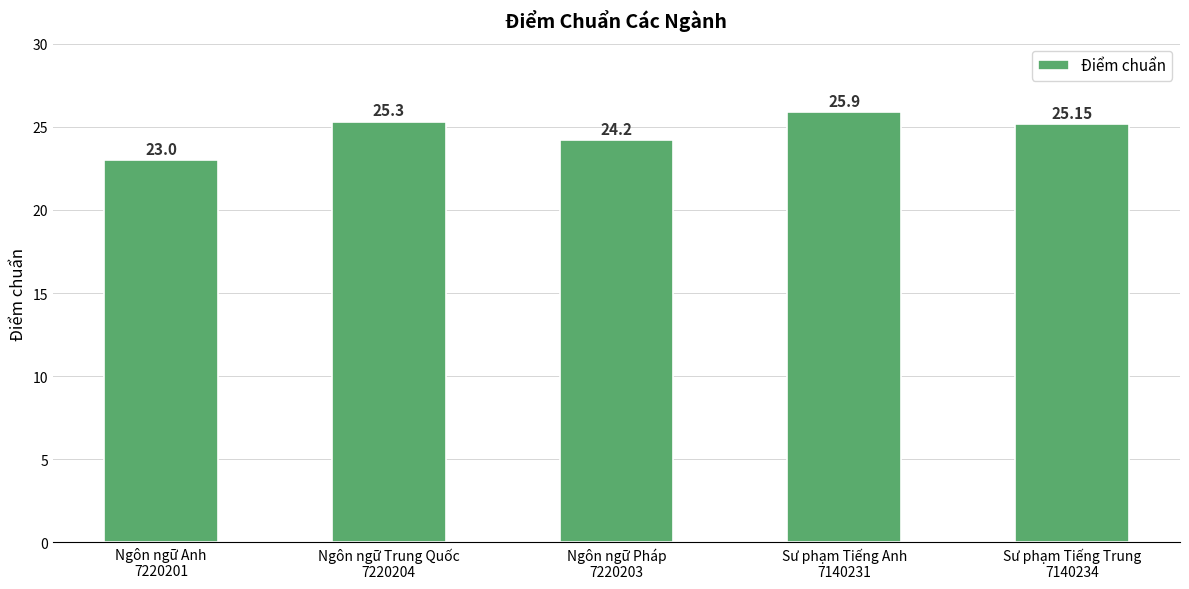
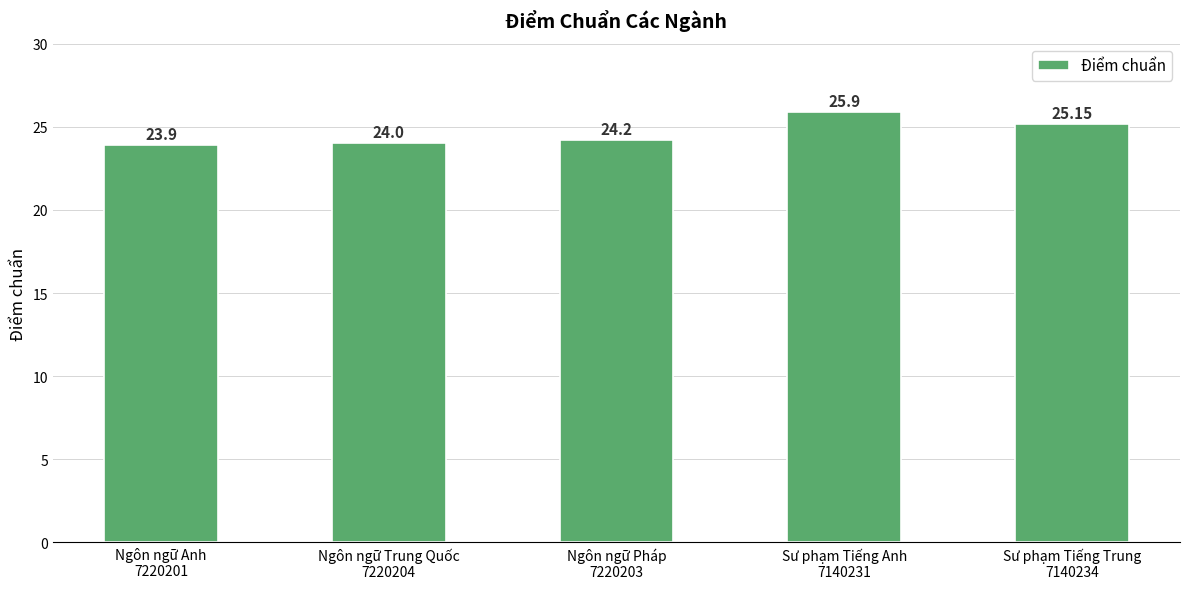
Ngôn ngữ Anh 7220201: 23.0 -> 23.9
Ngôn ngữ Trung Quốc 7220204: 25.3 -> 24.0
